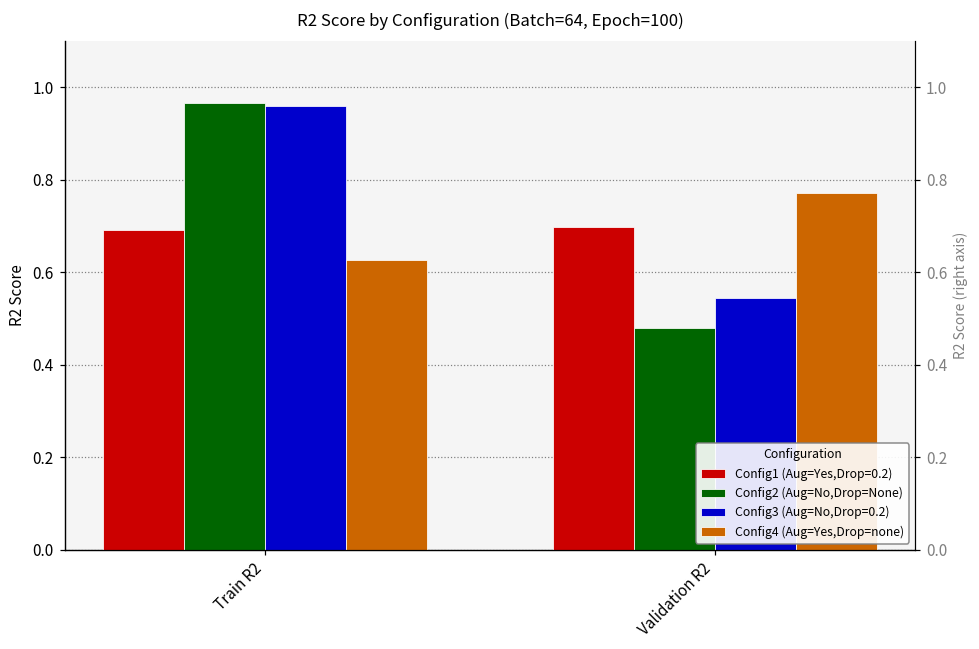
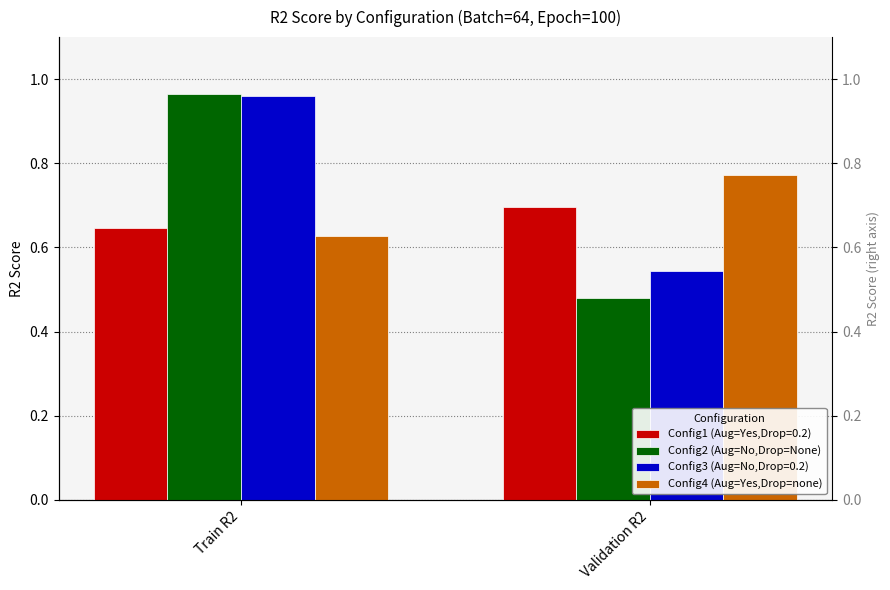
Config1 (Aug=Yes,Drop=0.2), Train R2: 0.69 -> 0.65
